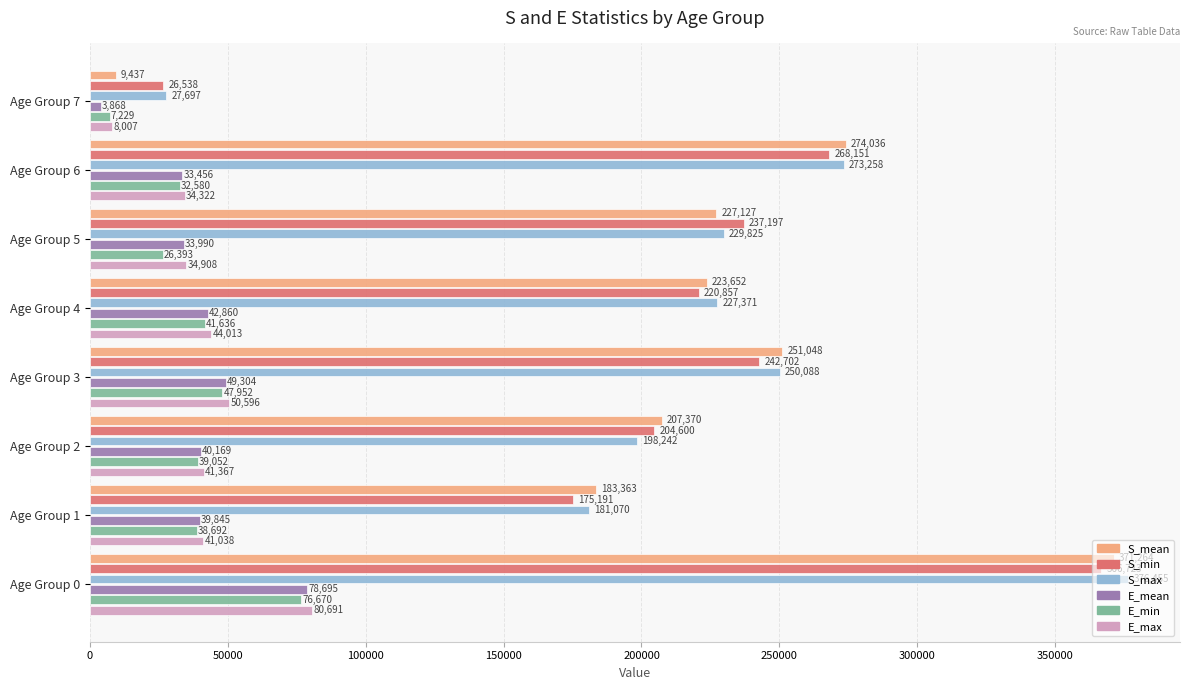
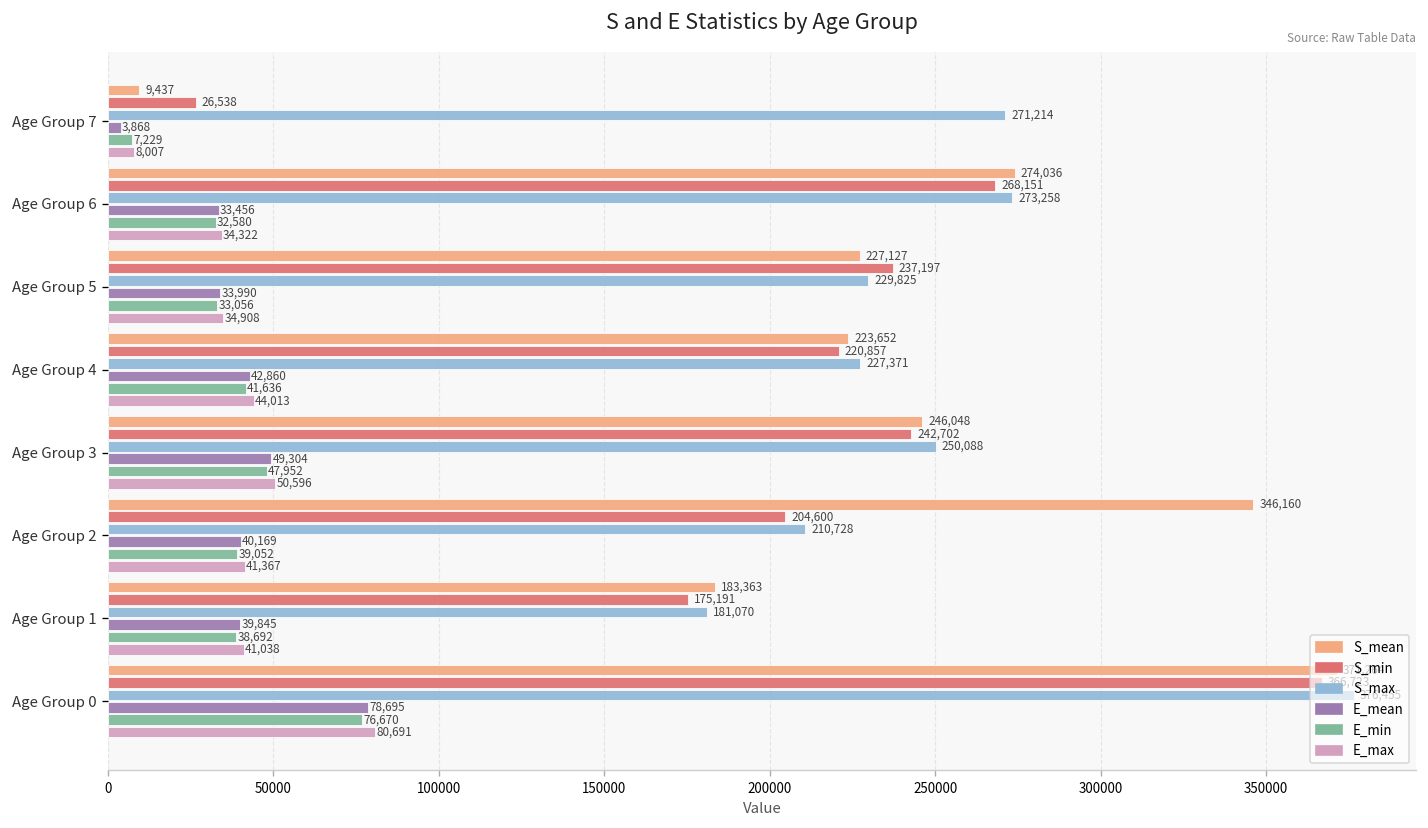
S_max, Age Group 7: 27,697 -> 271,214
E_min, Age Group 5: 26,393 -> 33,056
S_mean, Age Group 3: 251,048 -> 246,048
S_mean, Age Group 2: 207,370 -> 346,160
S_max, Age Group 2: 198,242 -> 210,728
